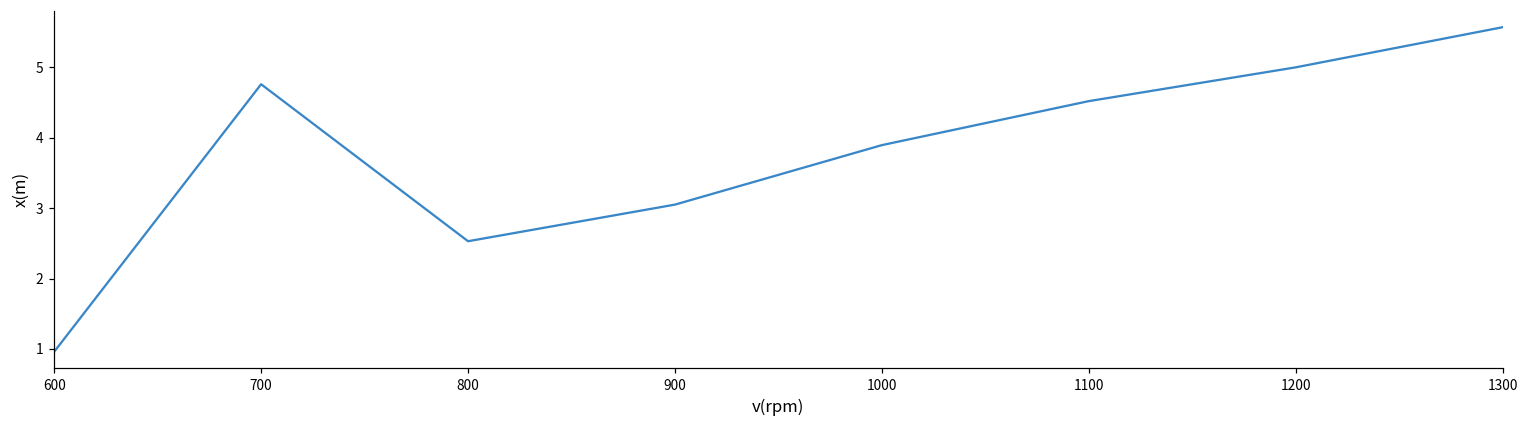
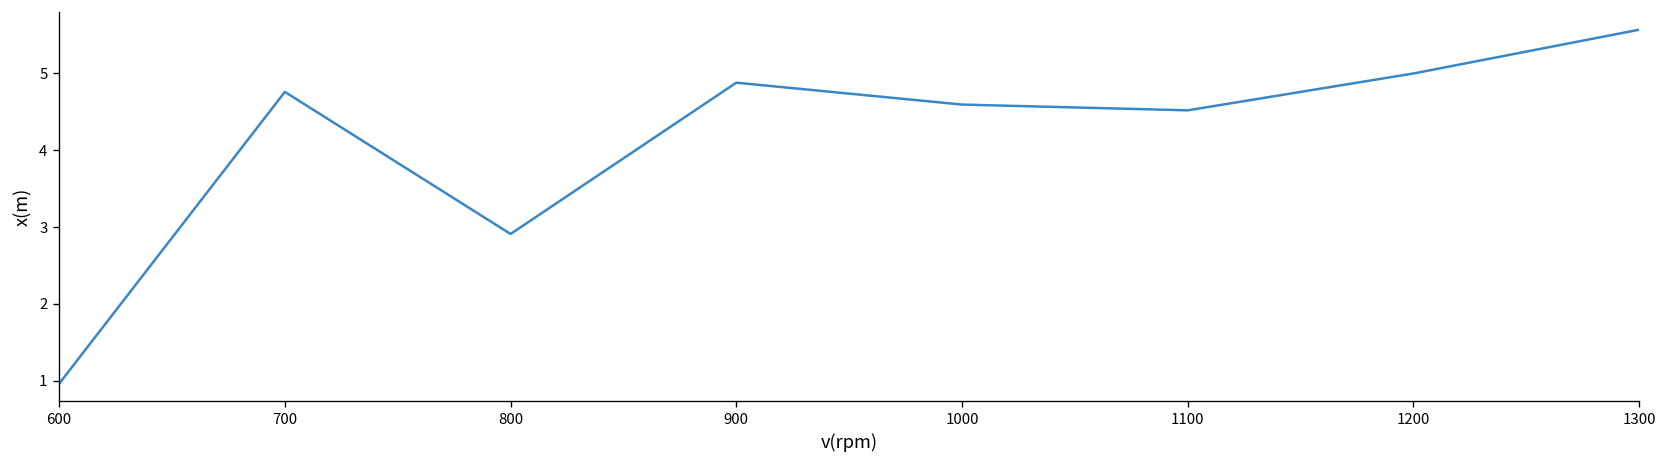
800: 2.5 -> 2.9
900: 3.1 -> 4.9
1000: 3.9 -> 4.6
